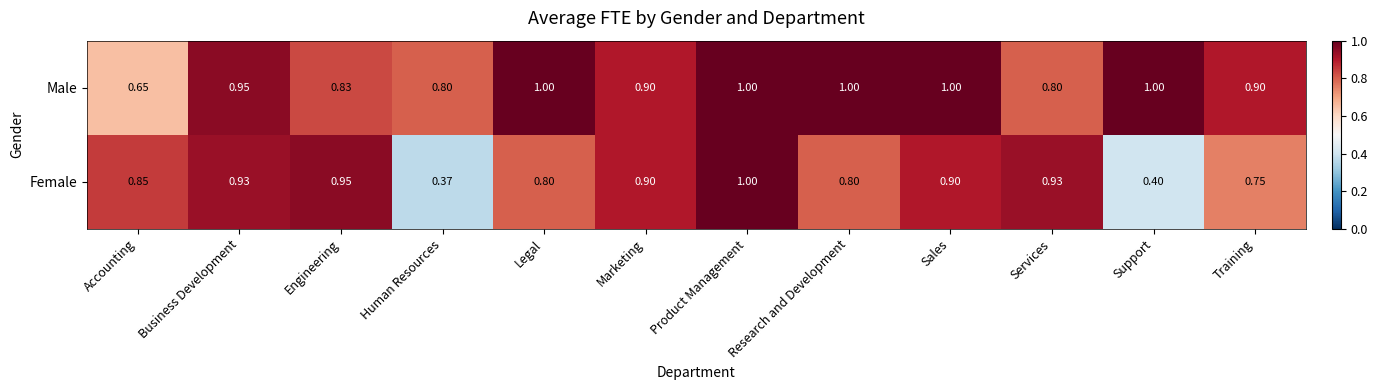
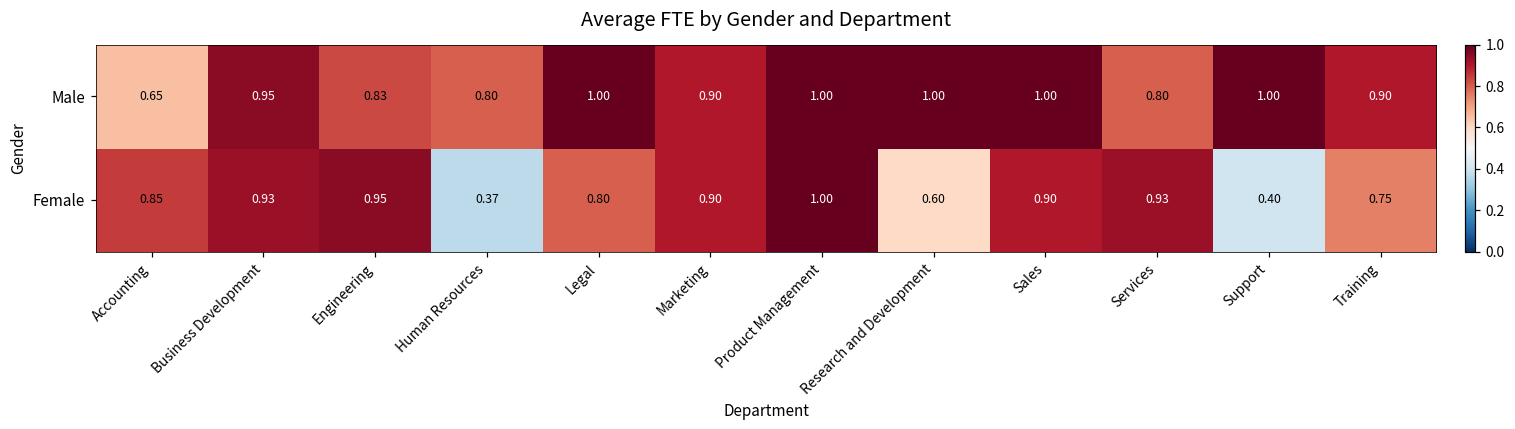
Female, Research and Development: 0.80 -> 0.60
